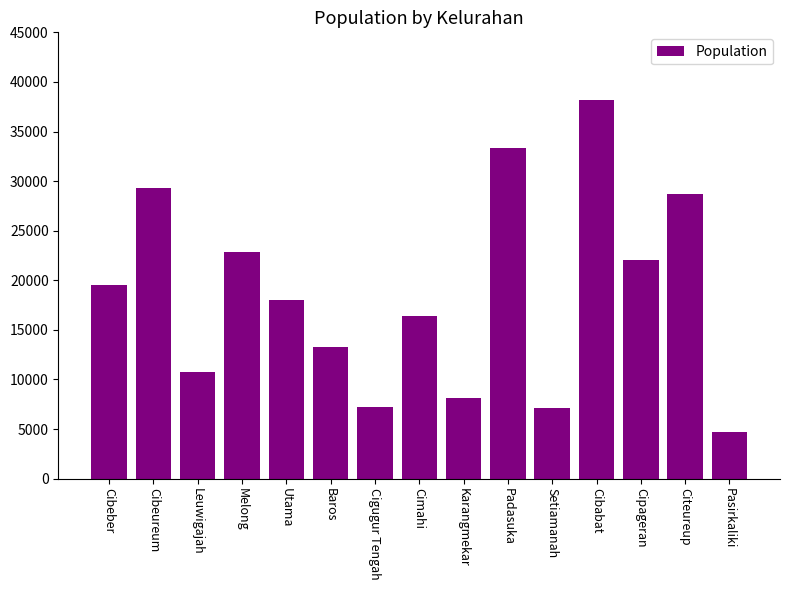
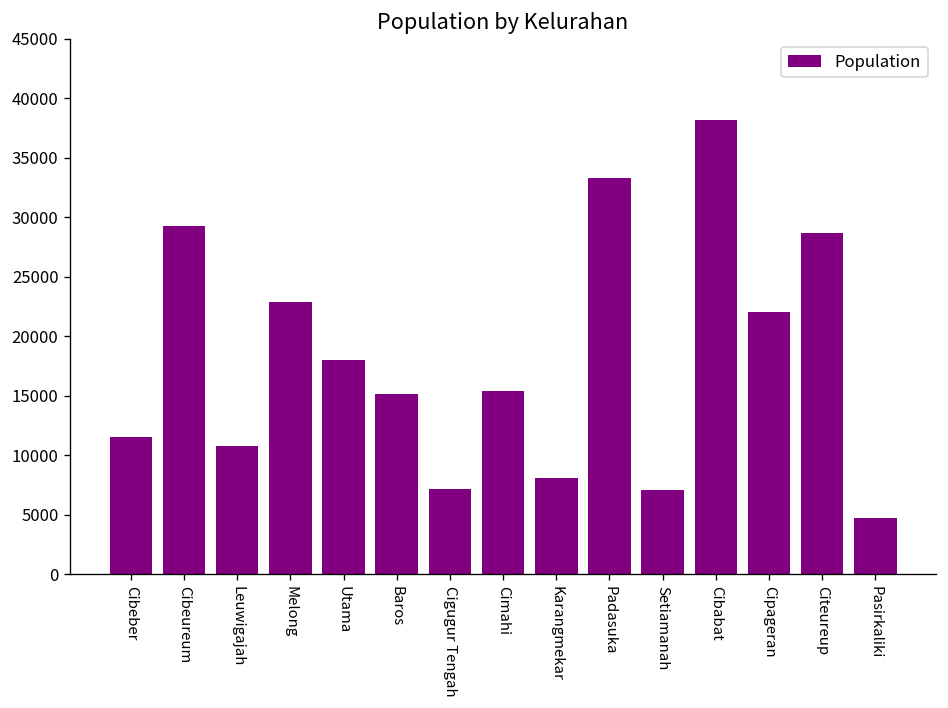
Cibeber: 20000 -> 12000
Baros: 13000 -> 15000
Cimahi: 16000 -> 15000
